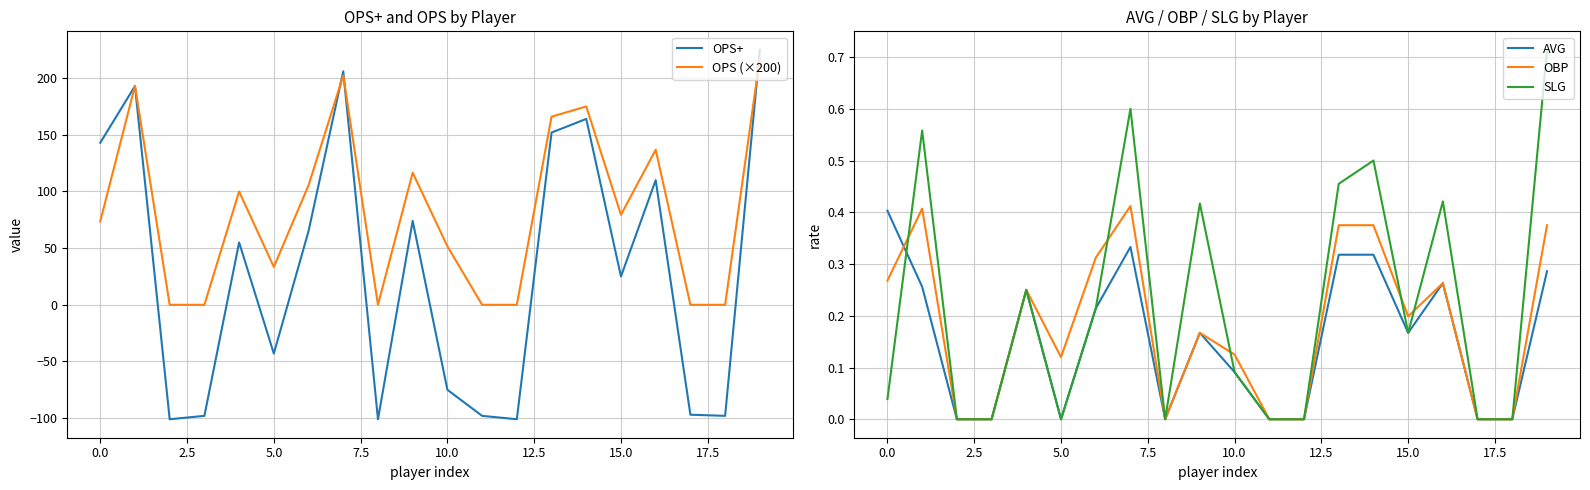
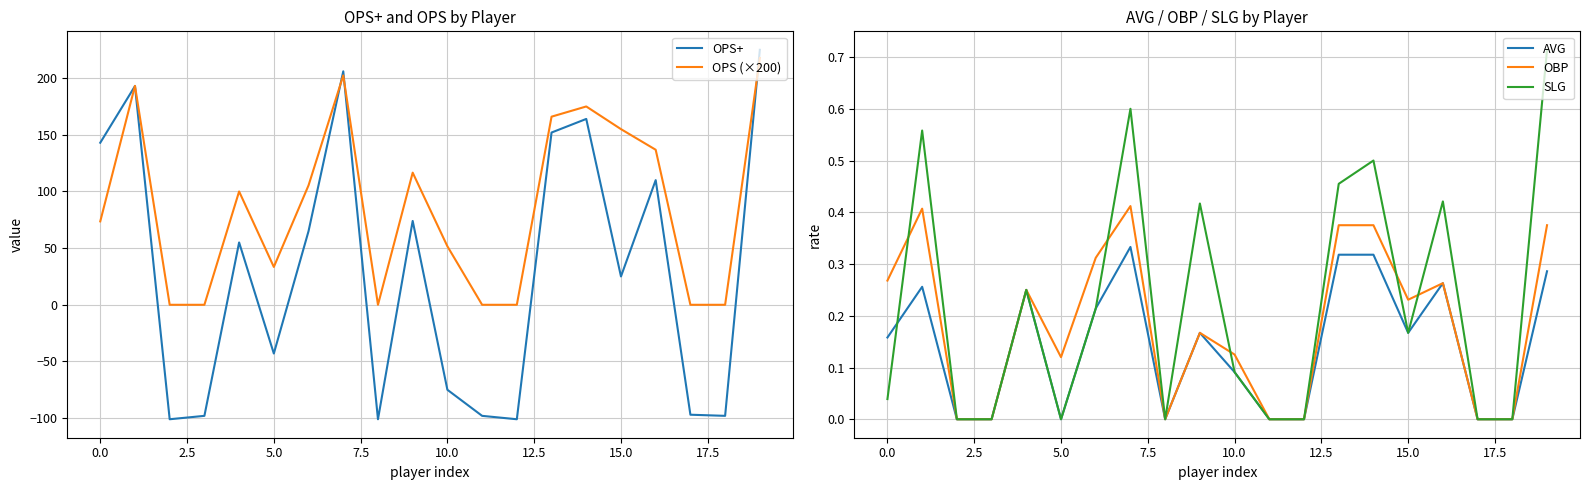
OPS+ and OPS by Player, OPS (×200), 15.0: 79 -> 155
AVG / OBP / SLG by Player, AVG, 0.0: 0.40 -> 0.16
AVG / OBP / SLG by Player, OBP, 15.0: 0.20 -> 0.23
